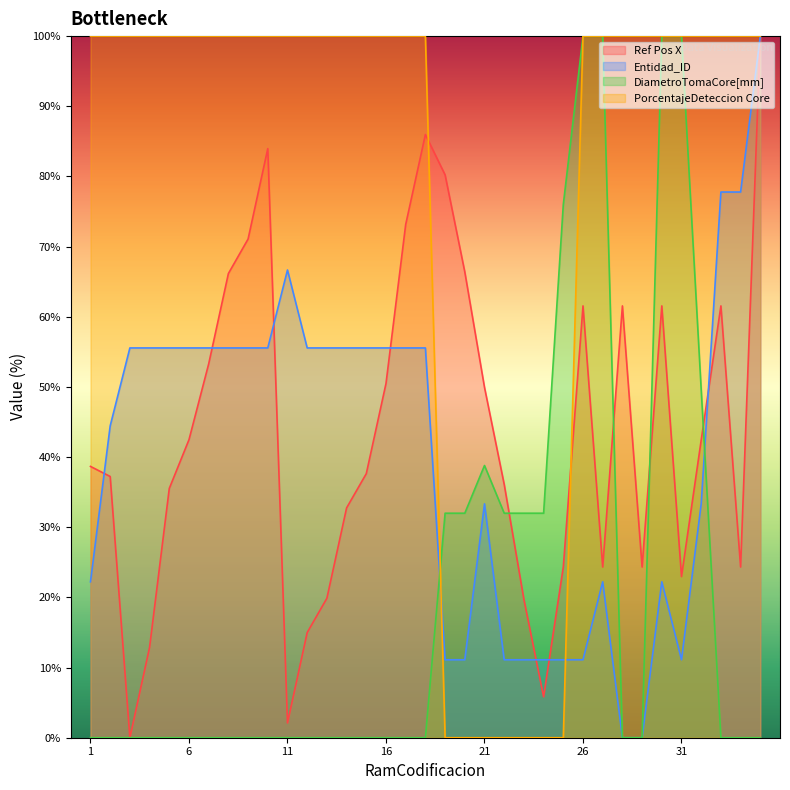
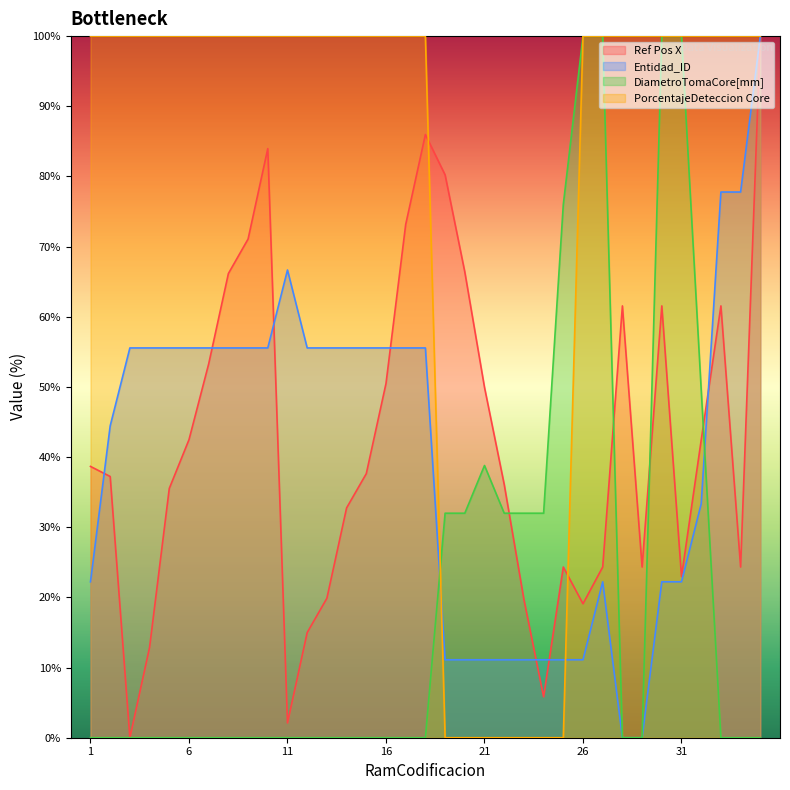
Entidad_ID, 21: 33% -> 11%
Ref Pos X, 26: 62% -> 19%
Entidad_ID, 31: 11% -> 22%
